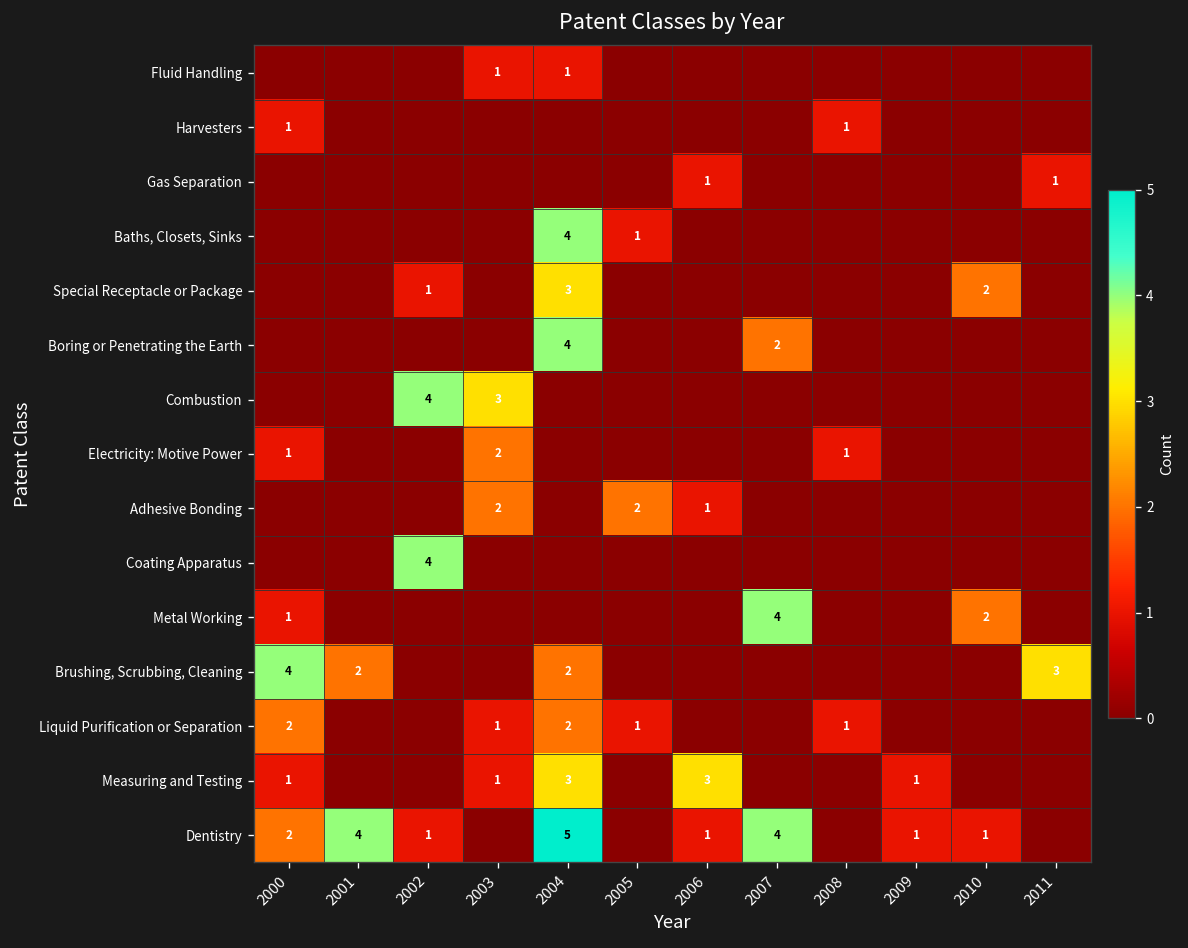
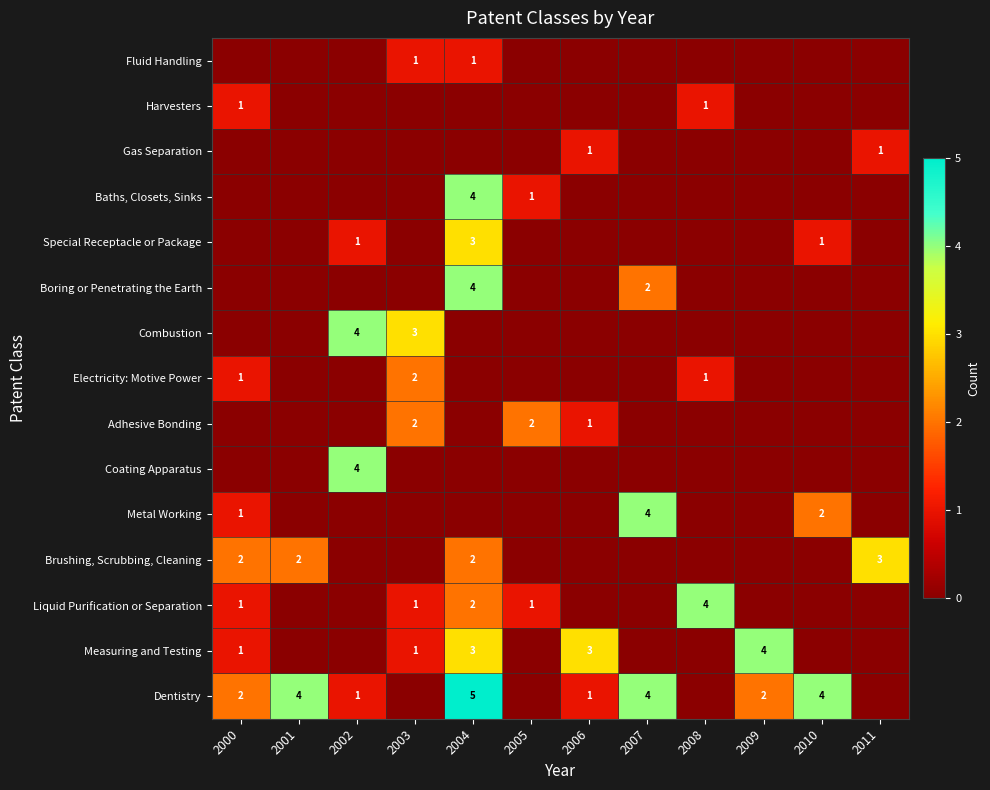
Special Receptacle or Package, 2010: 2 -> 1
Brushing, Scrubbing, Cleaning, 2000: 4 -> 2
Liquid Purification or Separation, 2000: 2 -> 1
Liquid Purification or Separation, 2008: 1 -> 4
Measuring and Testing, 2009: 1 -> 4
Dentistry, 2009: 1 -> 2
Dentistry, 2010: 1 -> 4
